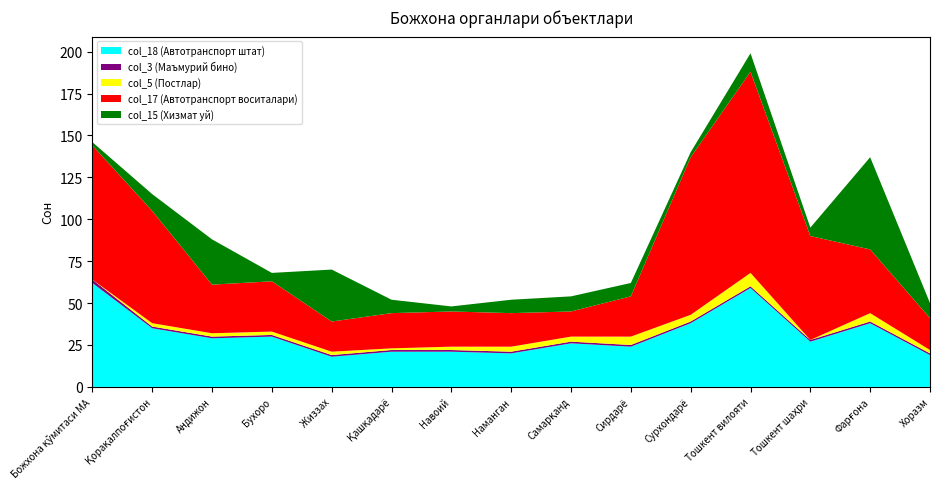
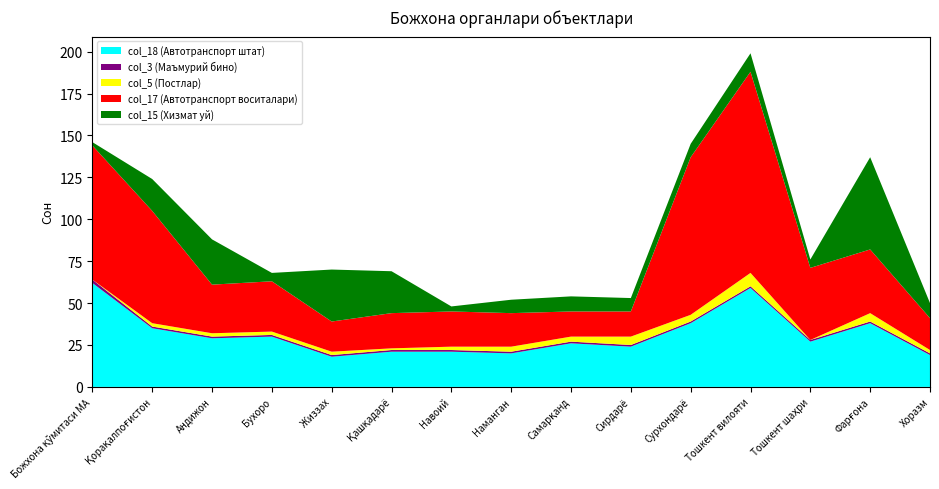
col_15 (Хизмат уй), Қорақалпоғистон: 10 -> 19
col_15 (Хизмат уй), Қашқадарё: 8 -> 25
col_17 (Автотранспорт воситалари), Сирдарё: 24 -> 15
col_15 (Хизмат уй), Сурхондарё: 3 -> 8
col_17 (Автотранспорт воситалари), Тошкент шаҳри: 62 -> 43
